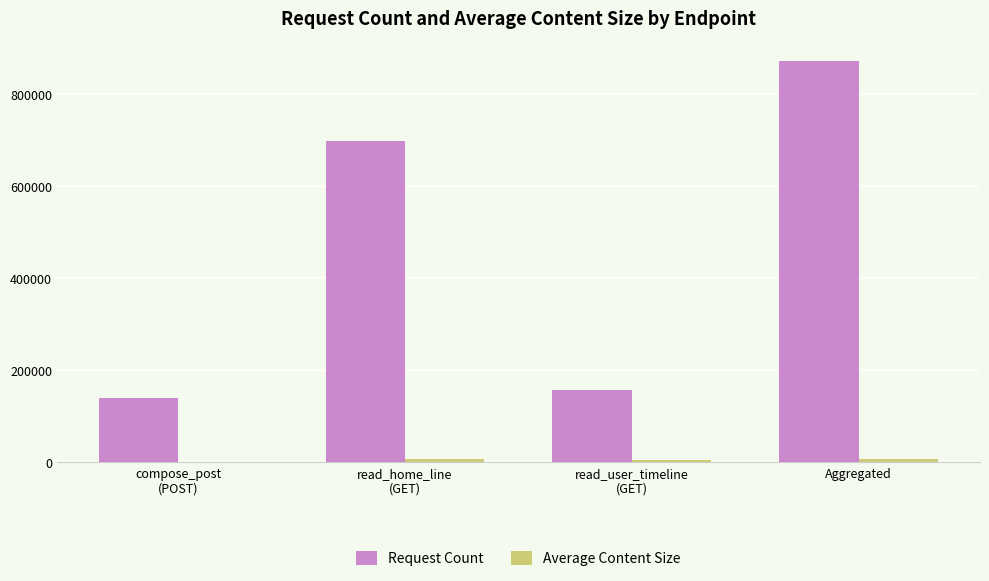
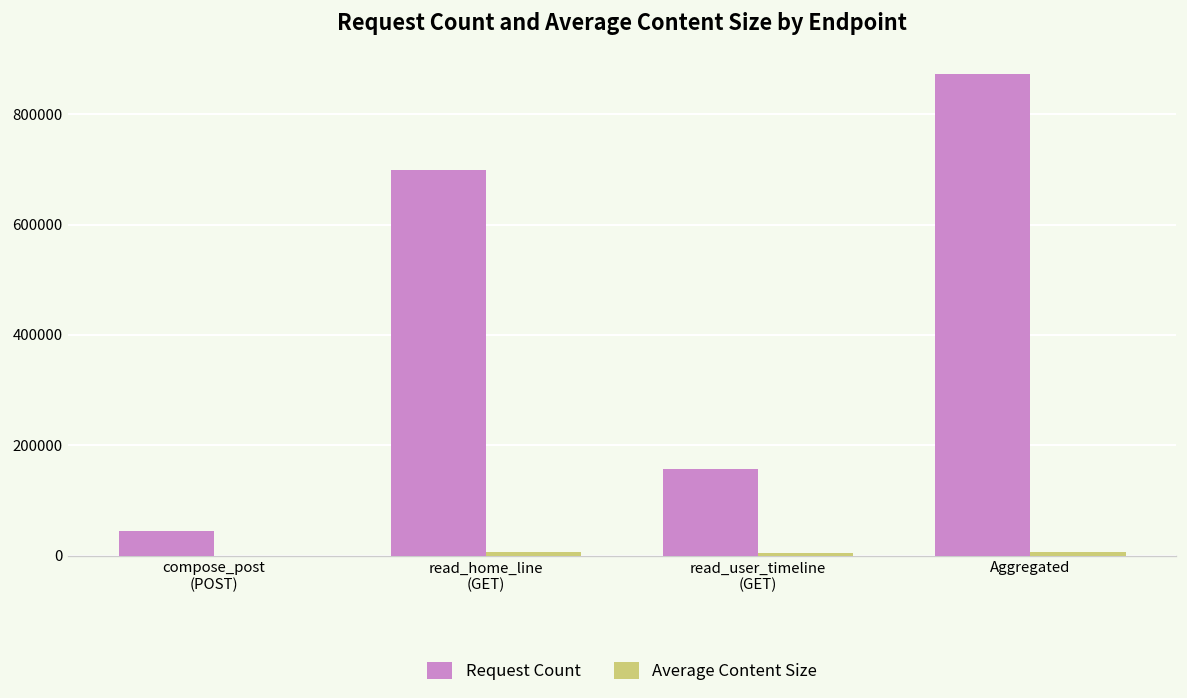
Request Count, compose_post (POST): 140000 -> 40000
